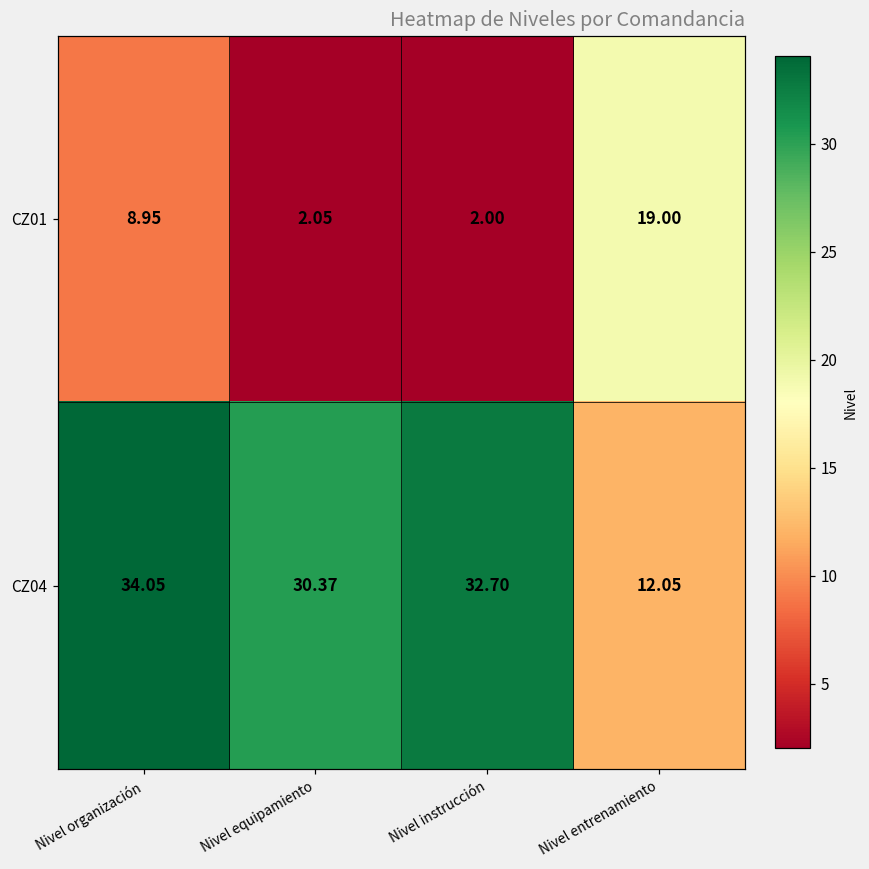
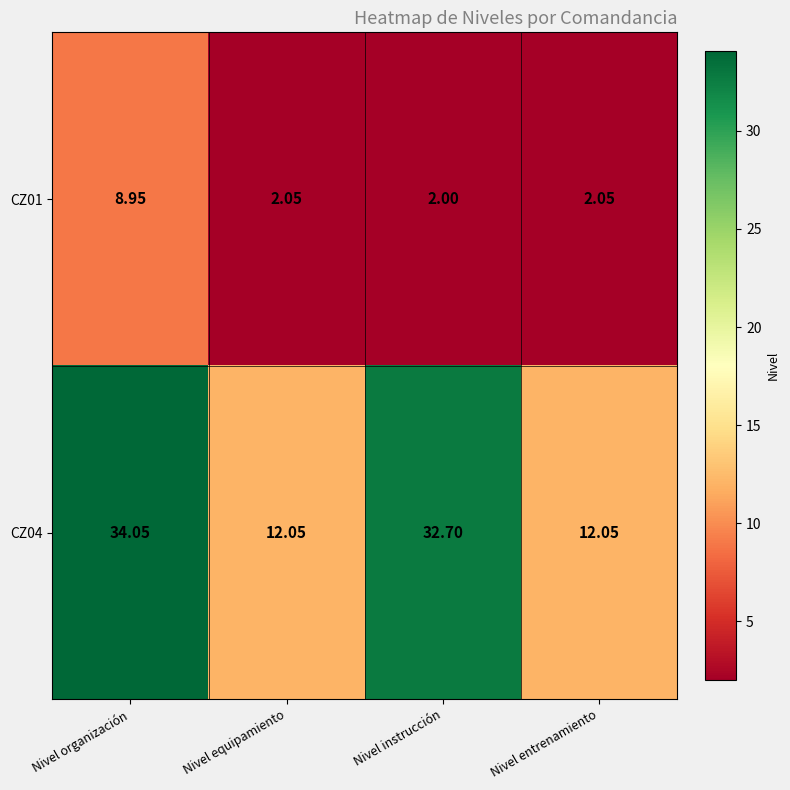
CZ01, Nivel entrenamiento: 19.00 -> 2.05
CZ04, Nivel equipamiento: 30.37 -> 12.05
